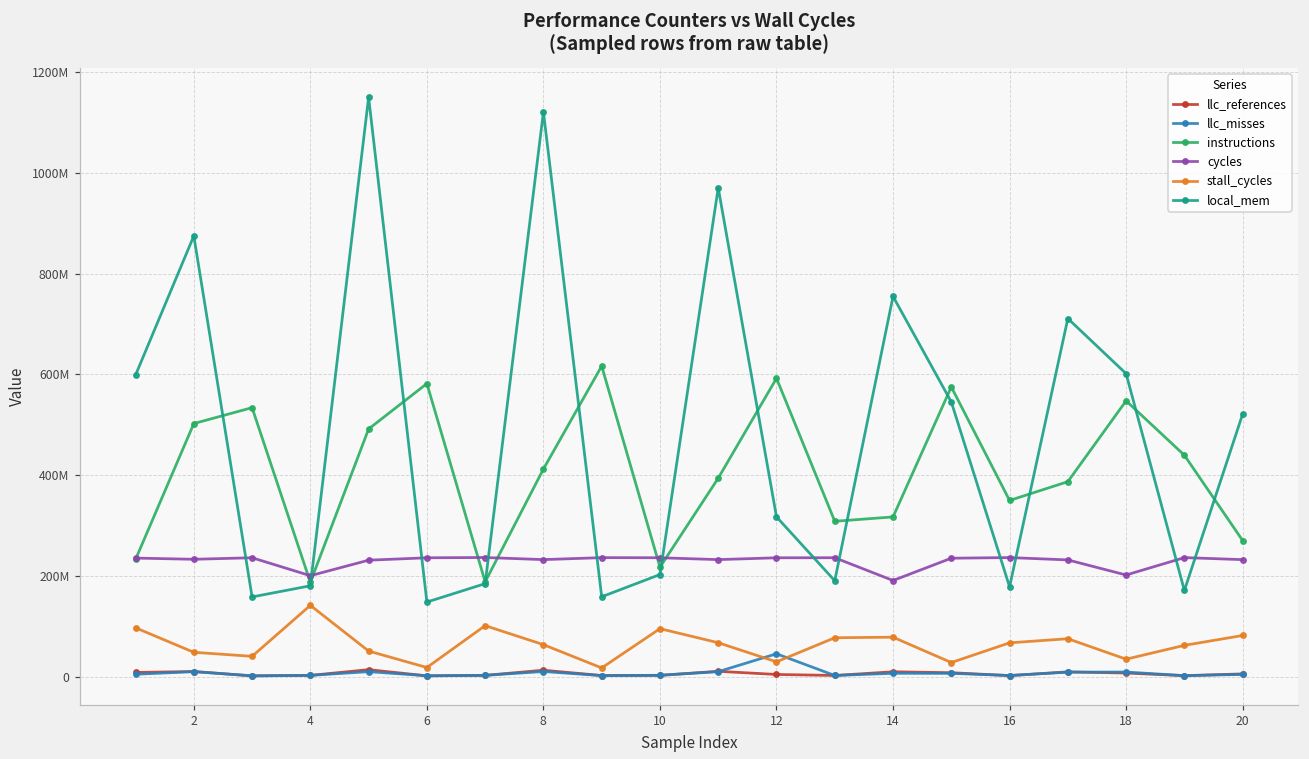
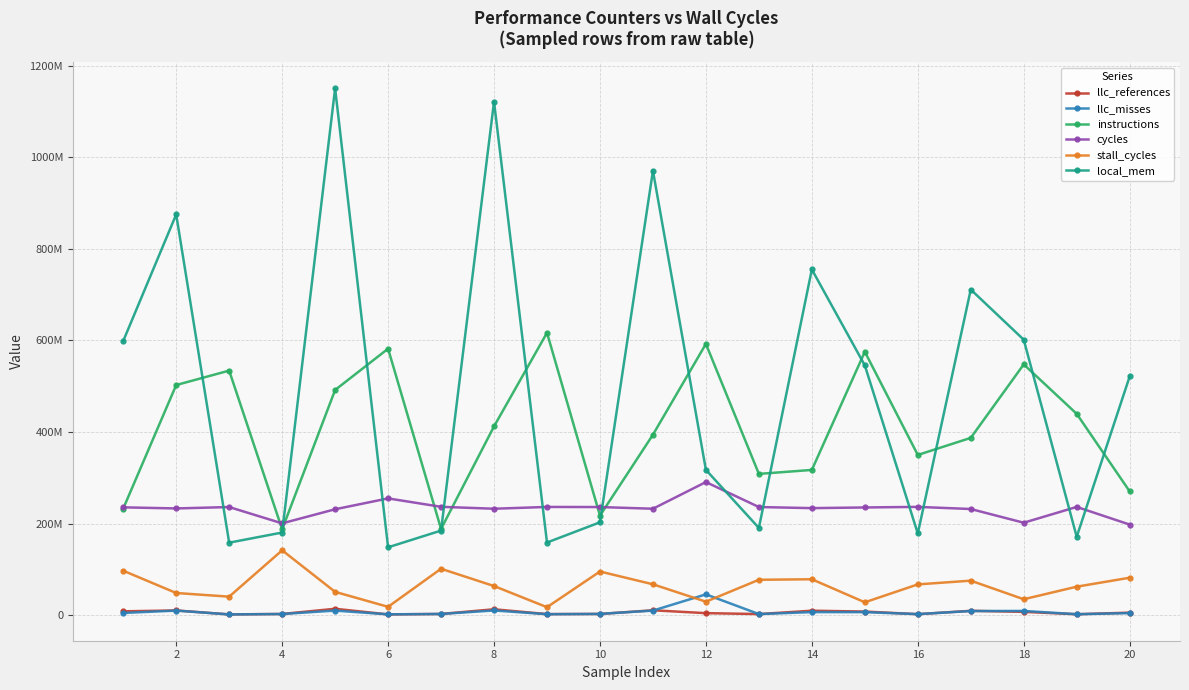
cycles, 6: 240000000 -> 250000000
cycles, 12: 240000000 -> 290000000
cycles, 14: 190000000 -> 230000000
cycles, 20: 230000000 -> 200000000
